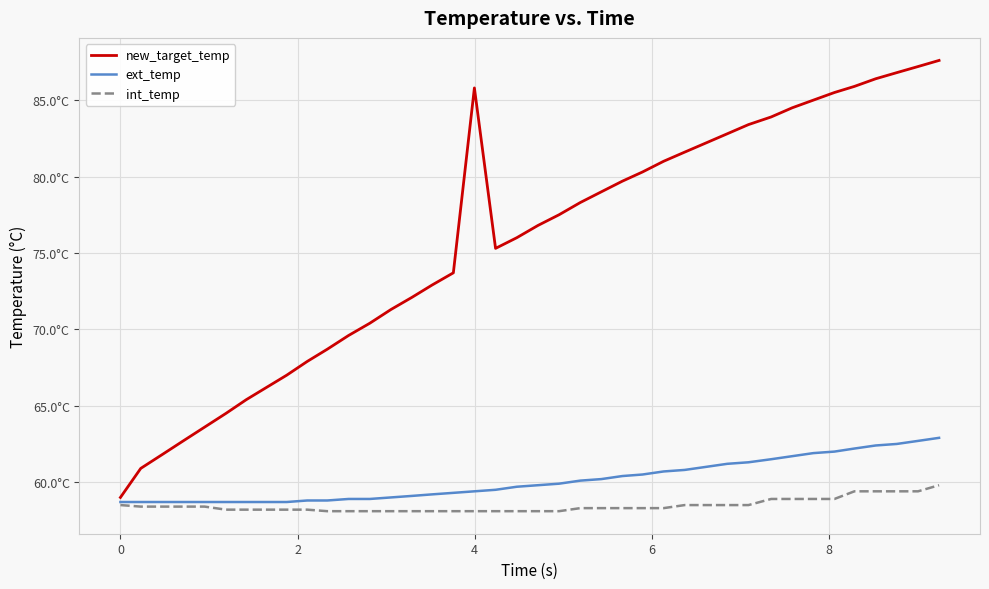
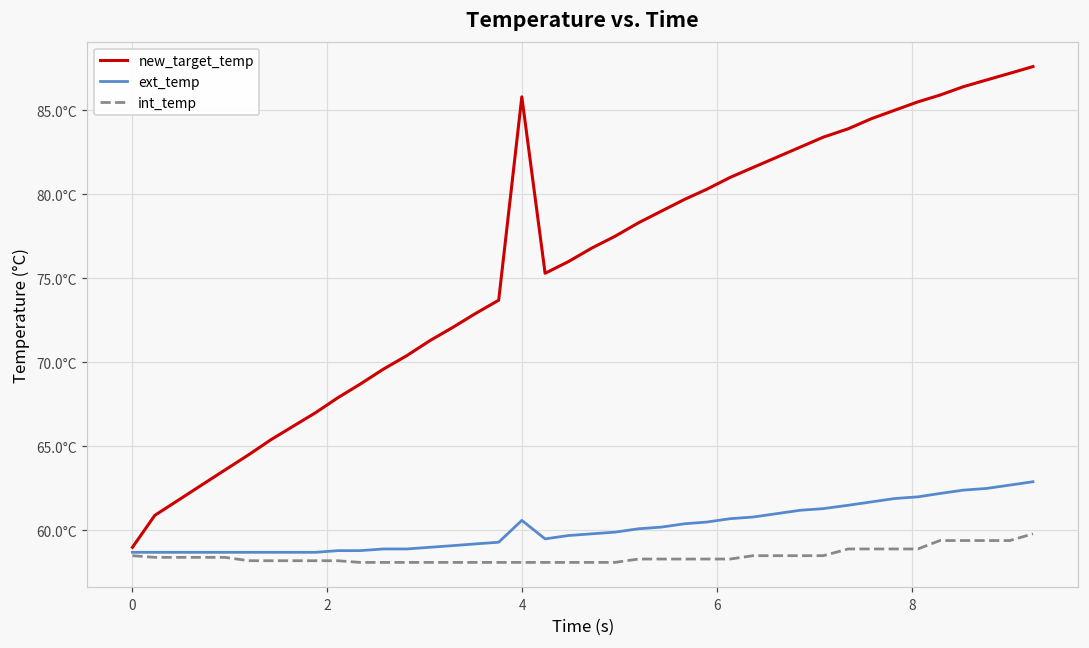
ext_temp, 4: 59.4°C -> 60.6°C
